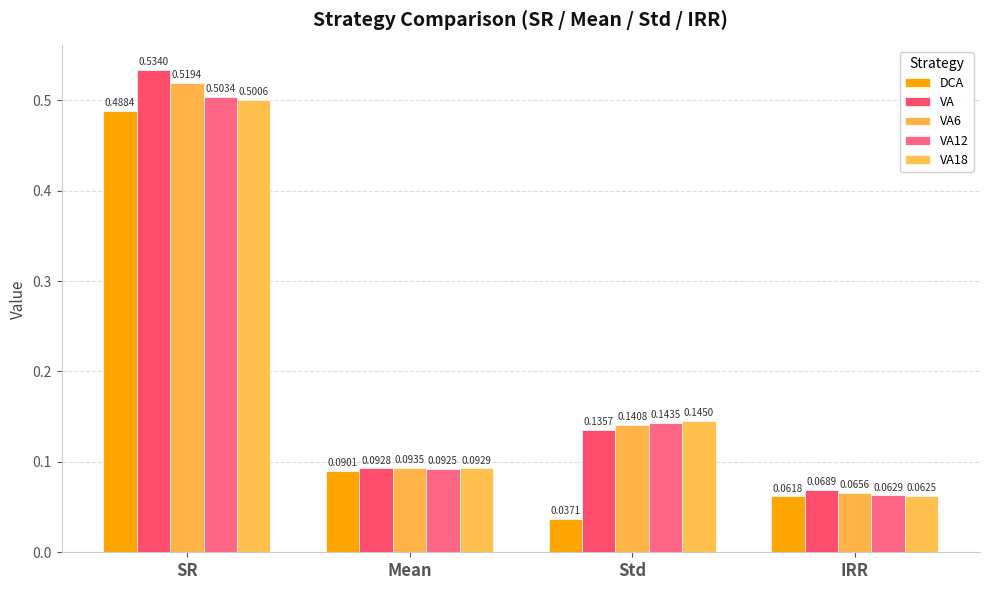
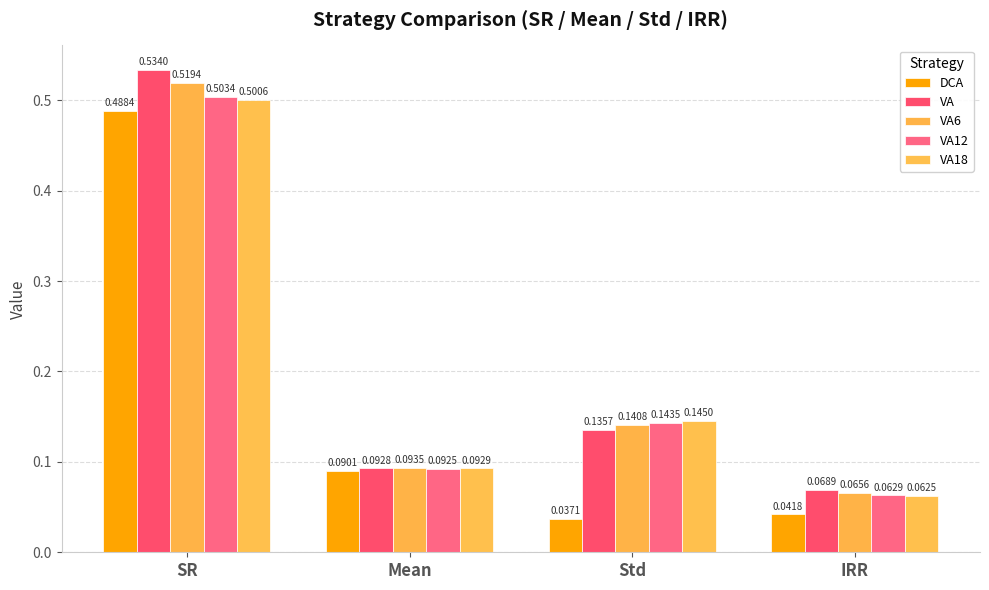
DCA, IRR: 0.0618 -> 0.0418
